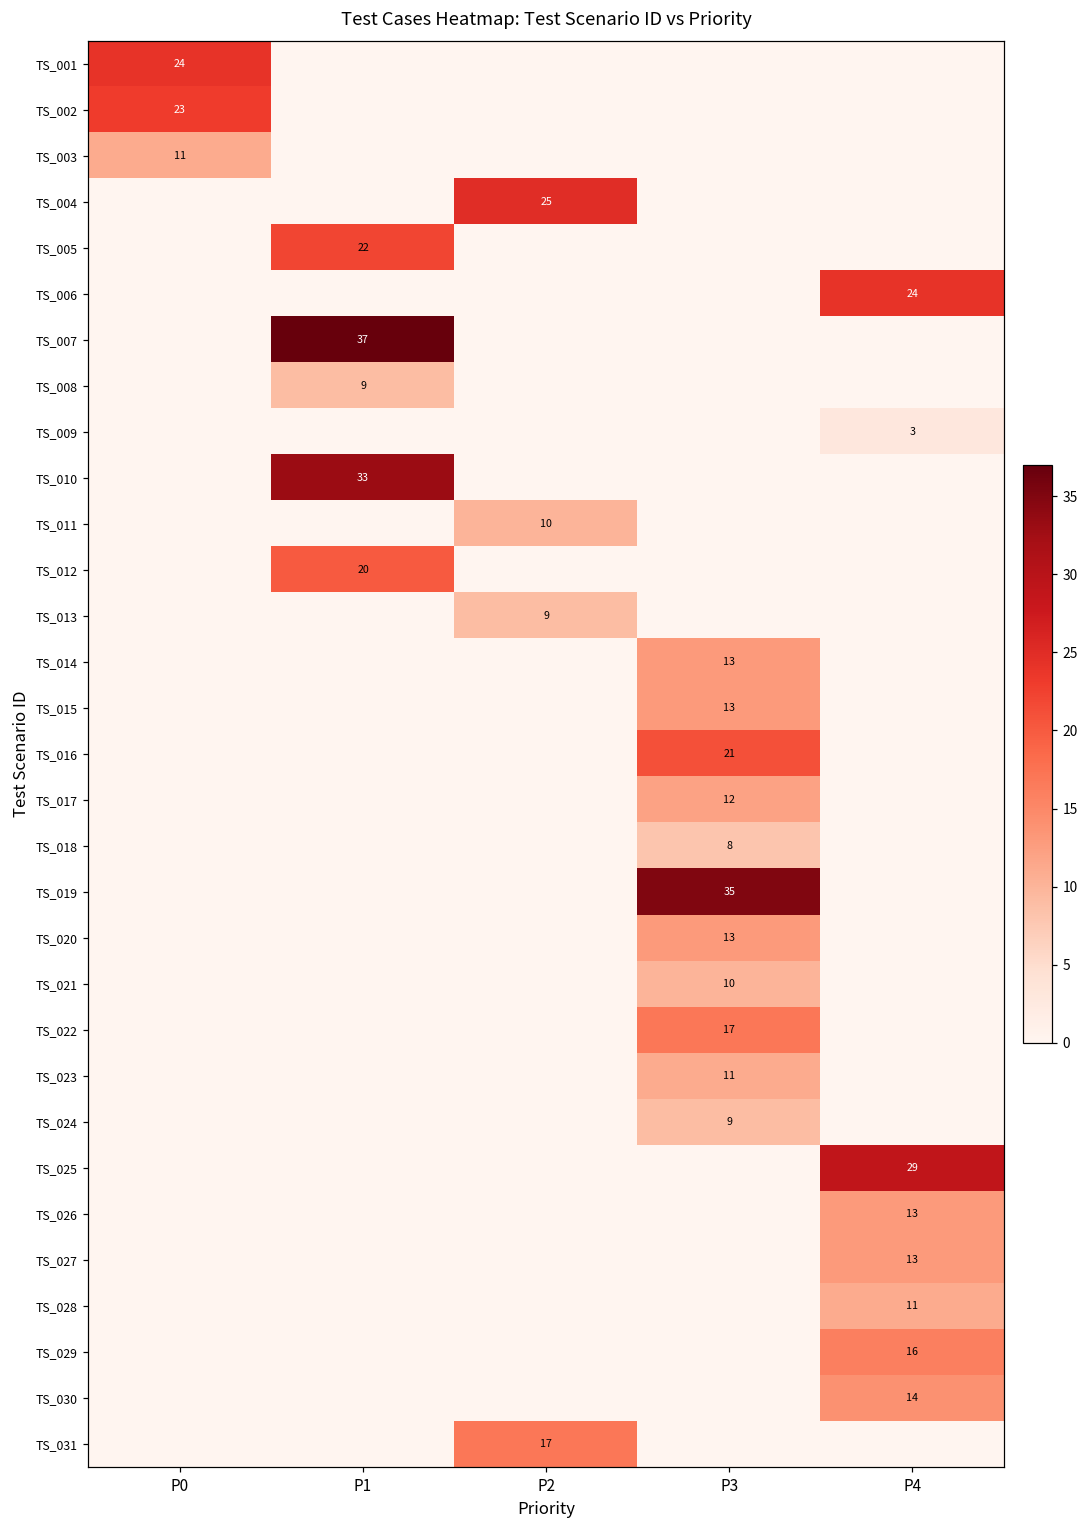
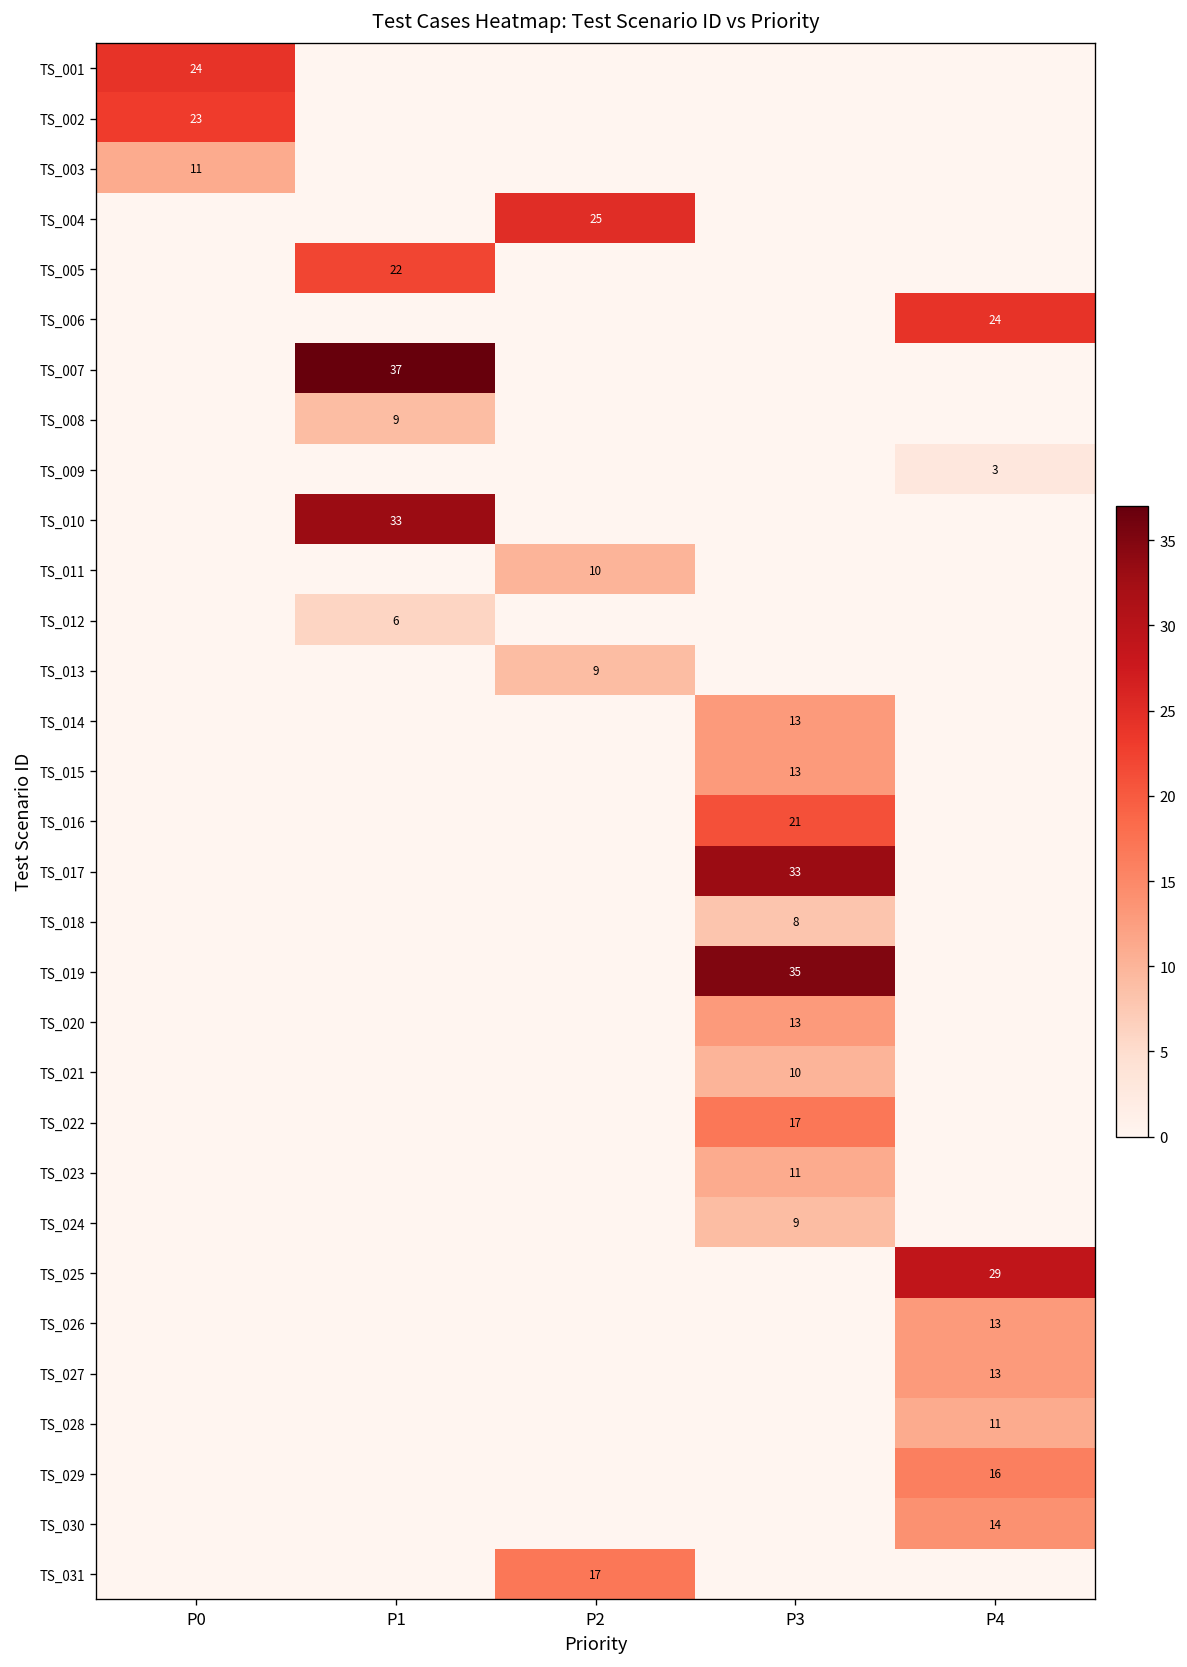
TS_012, P1: 20 -> 6
TS_017, P3: 12 -> 33
